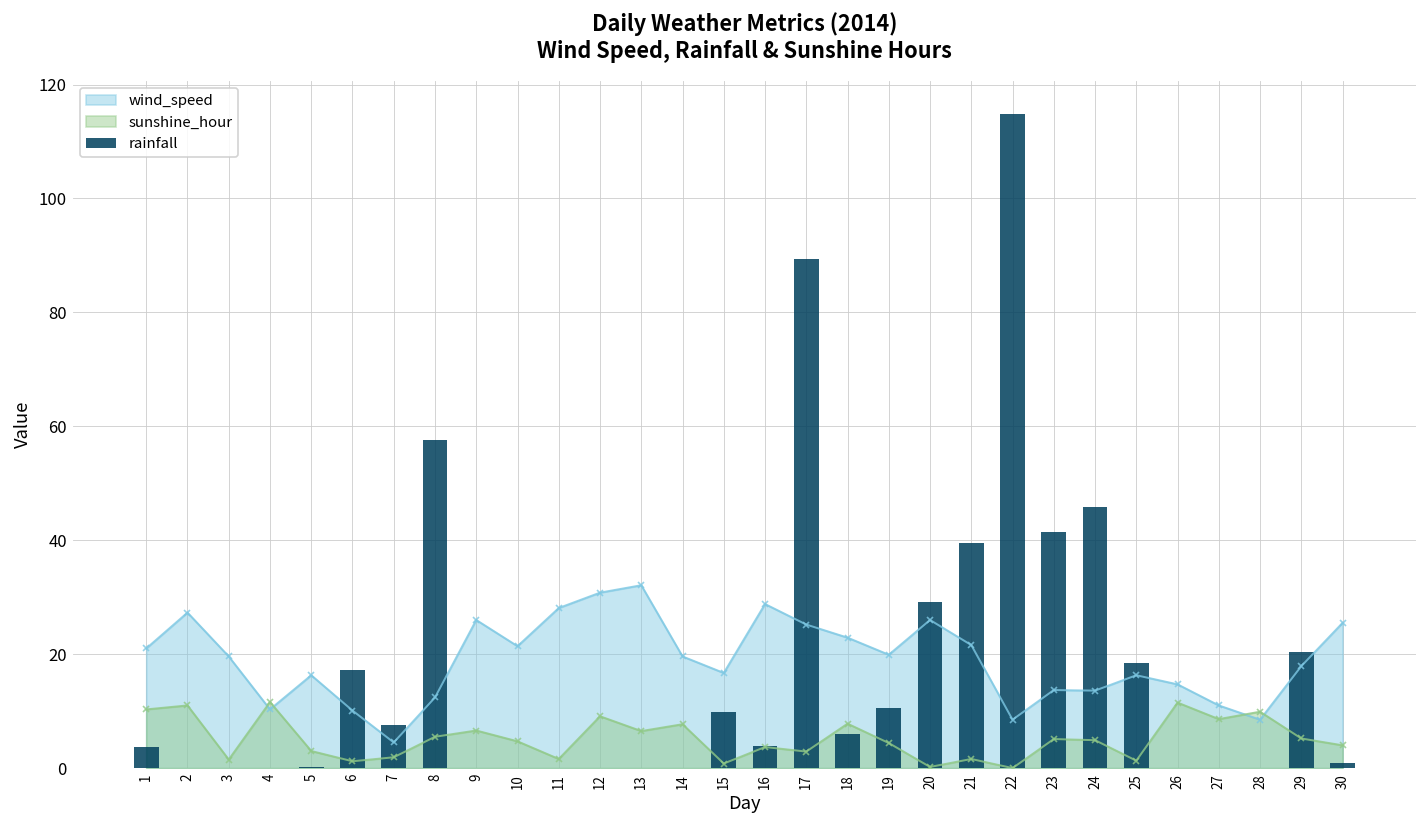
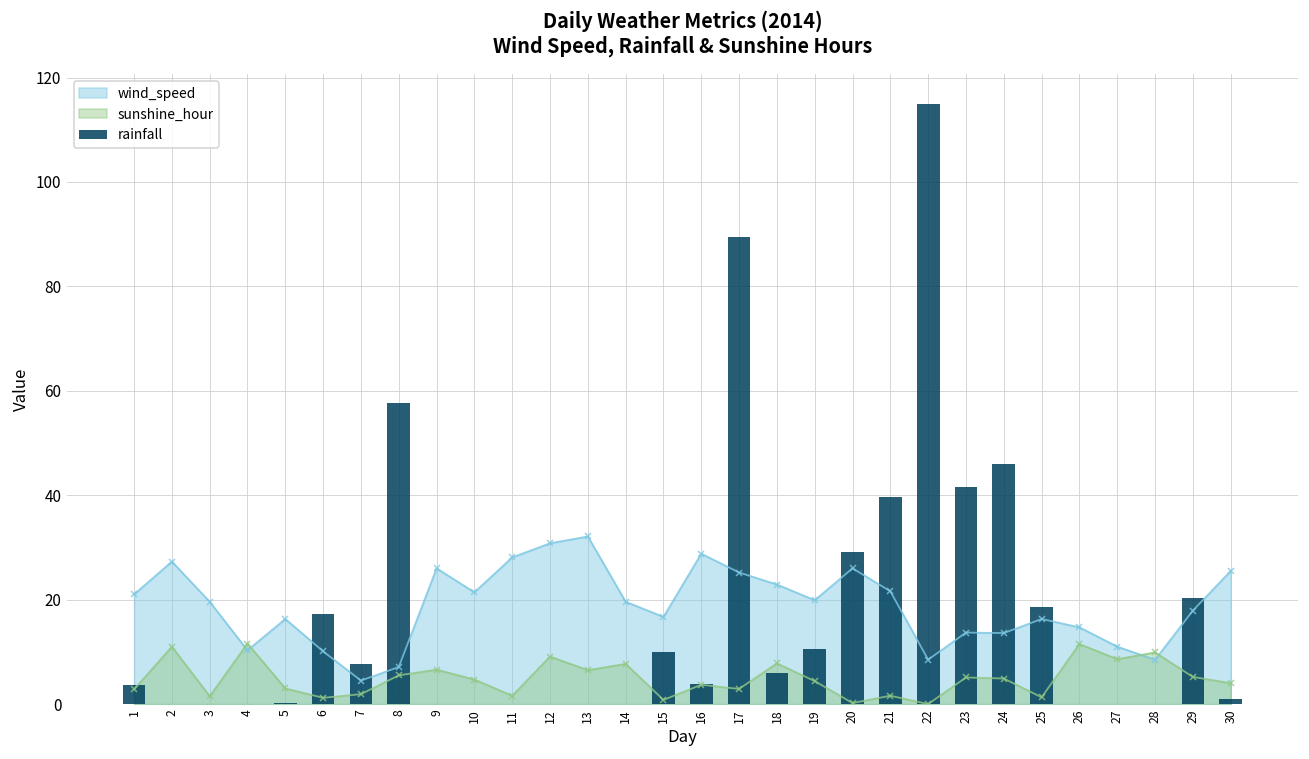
sunshine_hour, 1: 10 -> 3
wind_speed, 8: 12 -> 7
